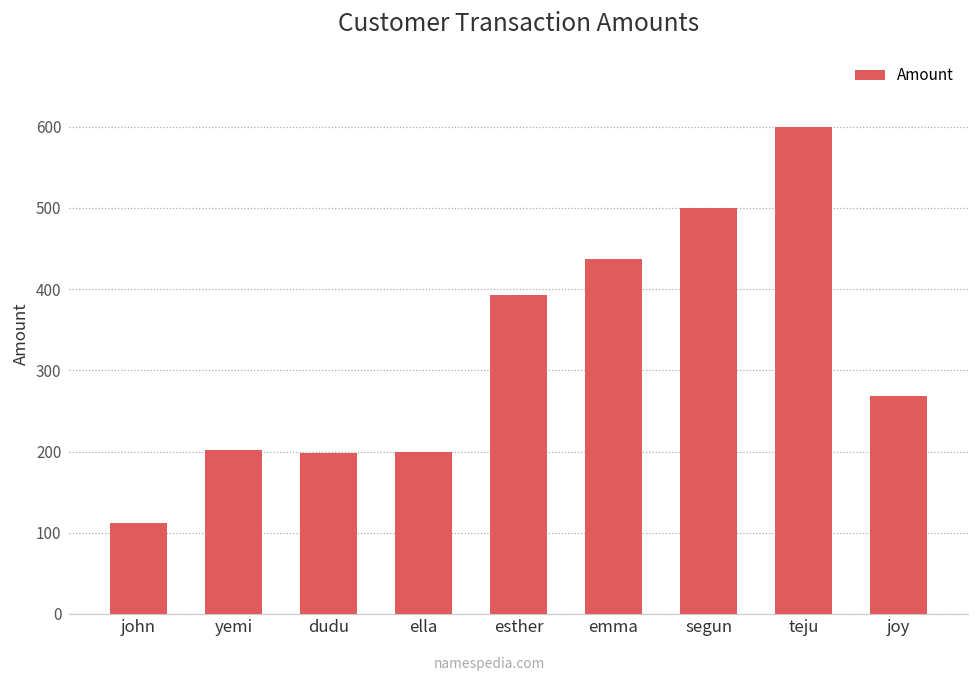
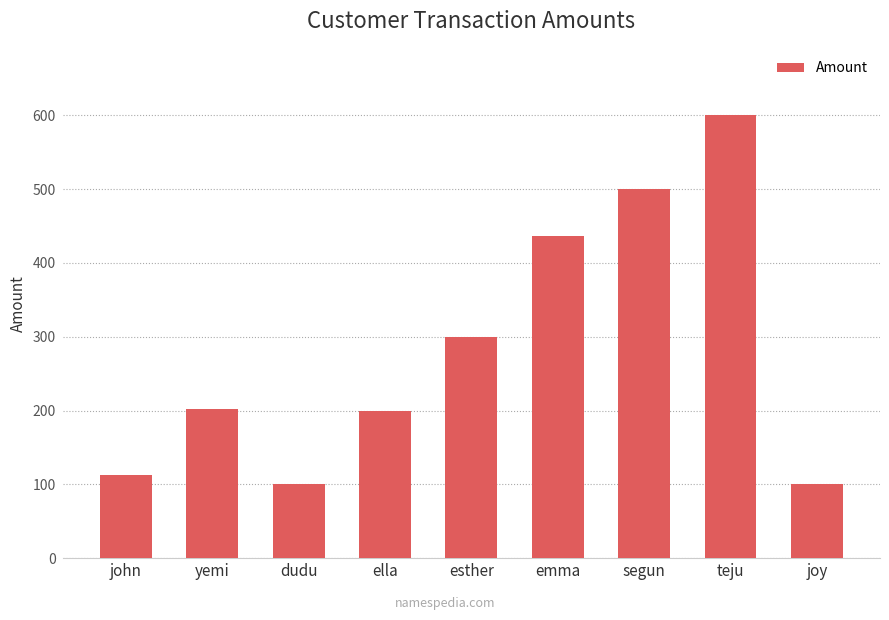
dudu: 200 -> 100
esther: 390 -> 300
joy: 270 -> 100
